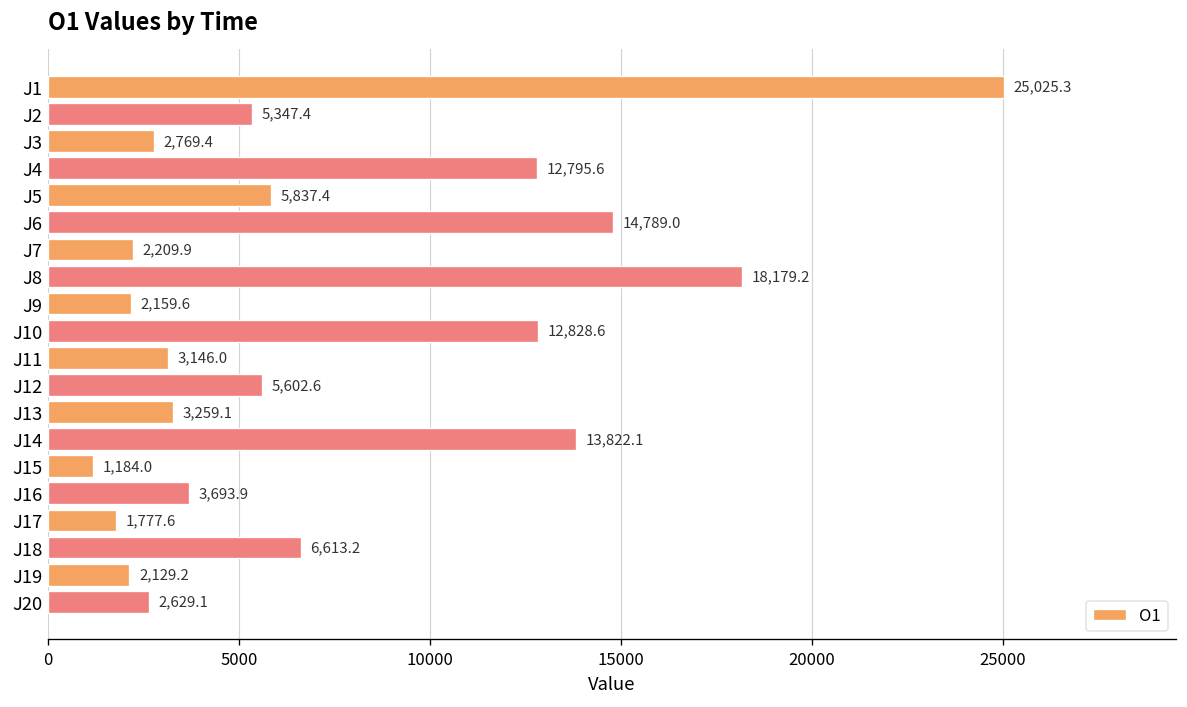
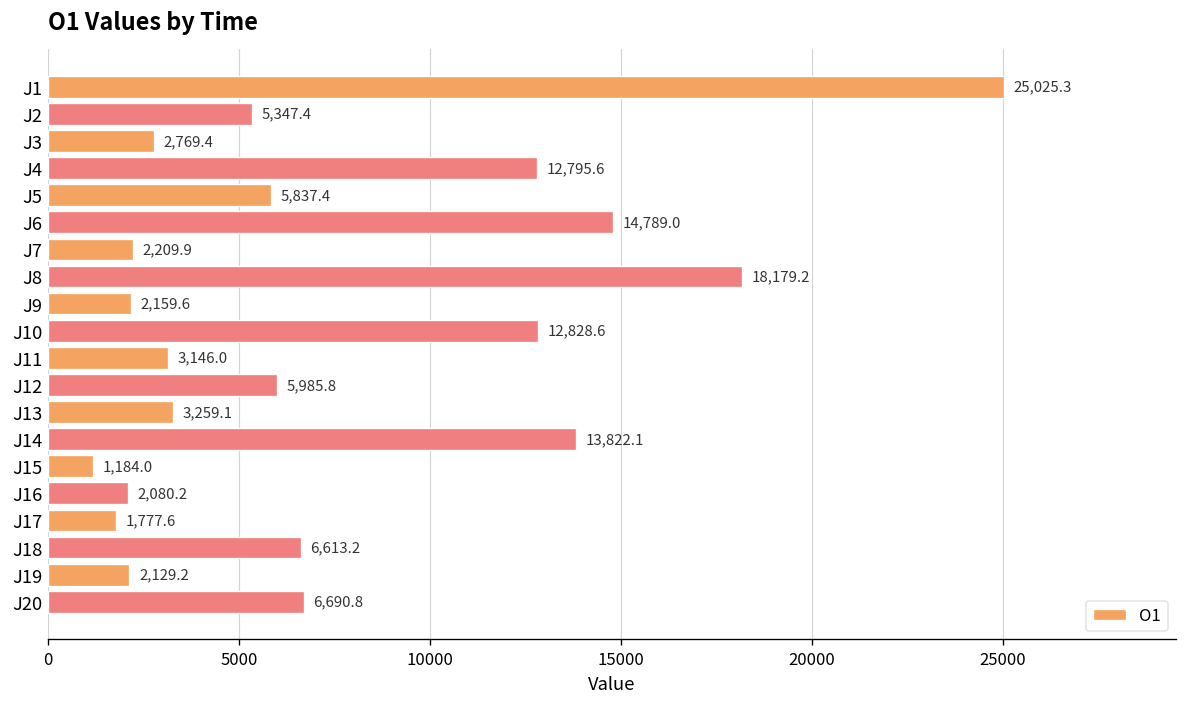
J12: 5,602.6 -> 5,985.8
J16: 3,693.9 -> 2,080.2
J20: 2,629.1 -> 6,690.8
